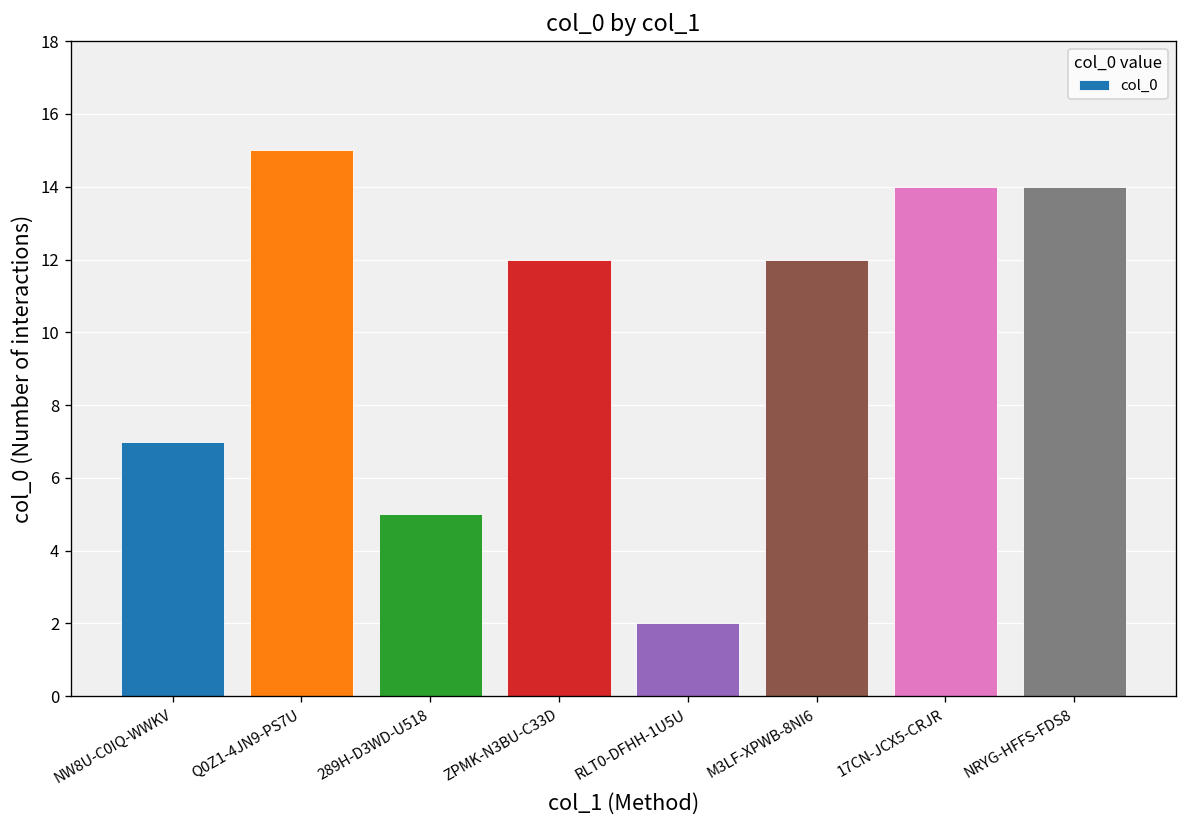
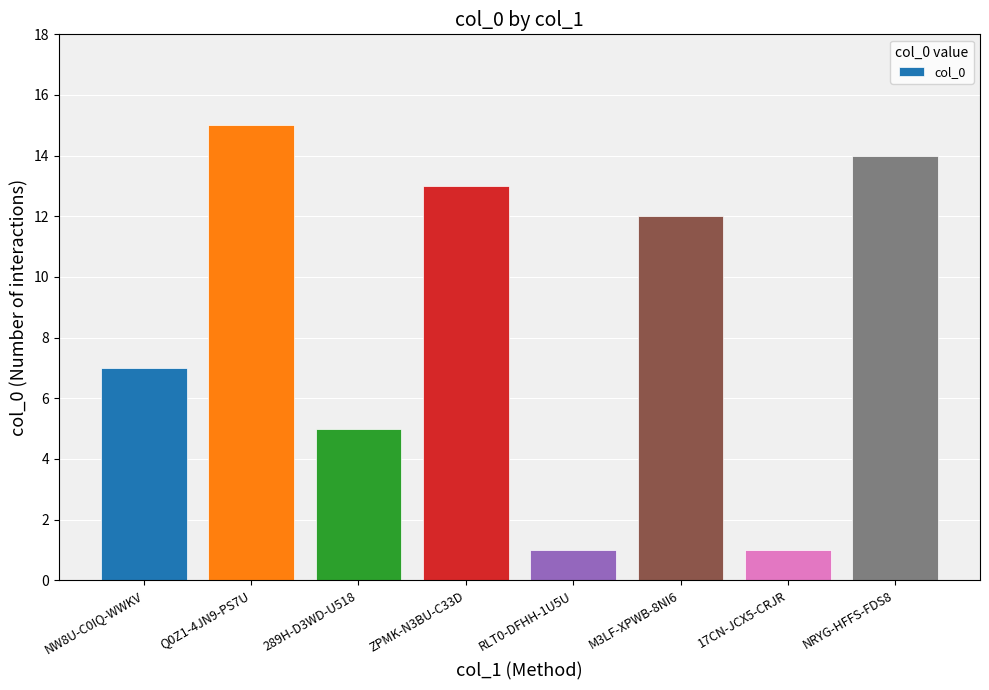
ZPMK-N3BU-C33D: 12 -> 13
RLT0-DFHH-1U5U: 2 -> 1
17CN-JCX5-CRJR: 14 -> 1
